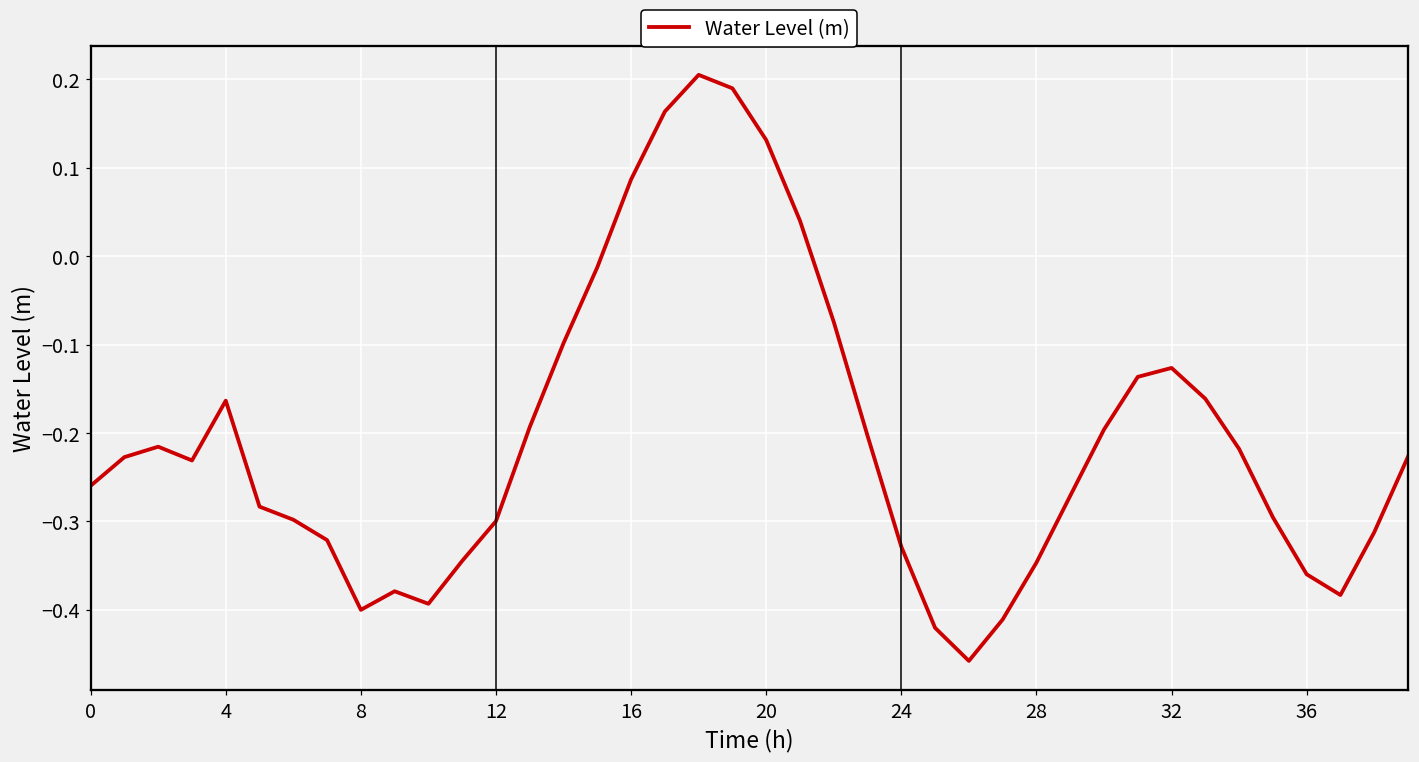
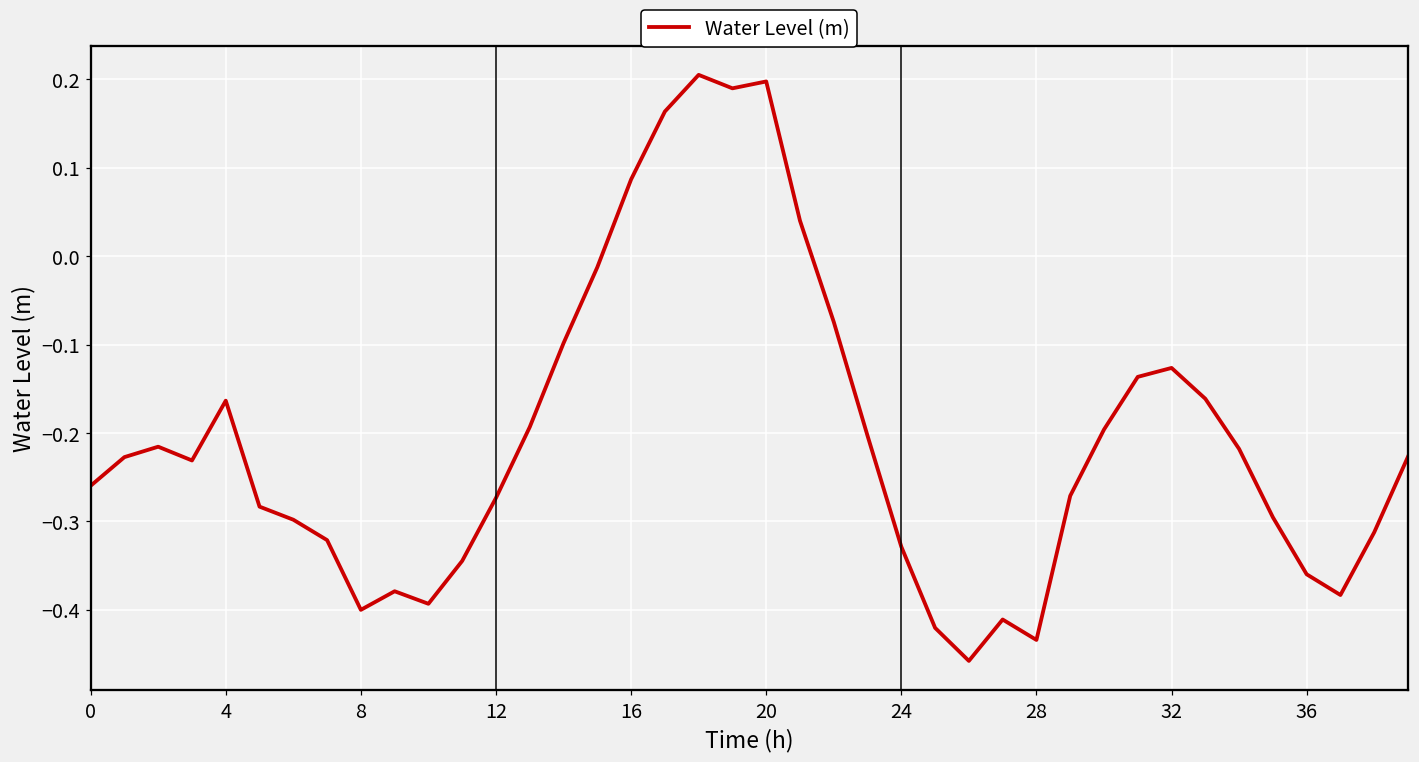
12: -0.30 -> -0.27
20: 0.13 -> 0.20
28: -0.35 -> -0.43
